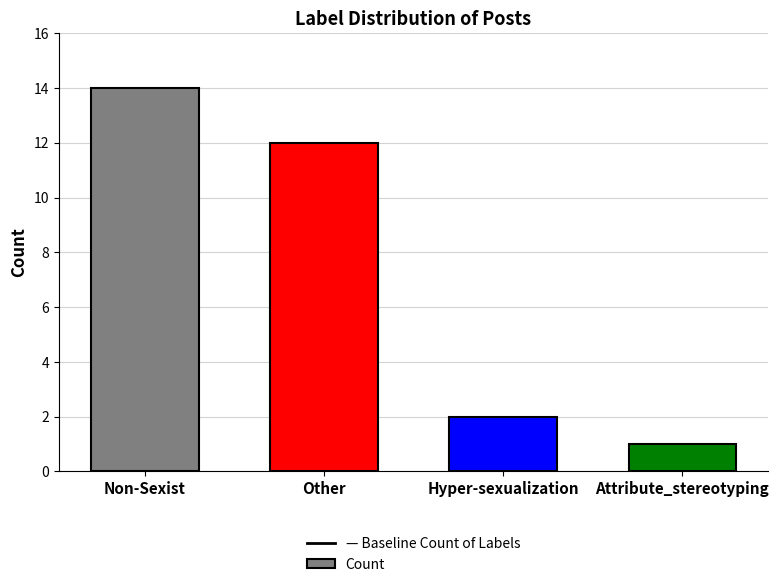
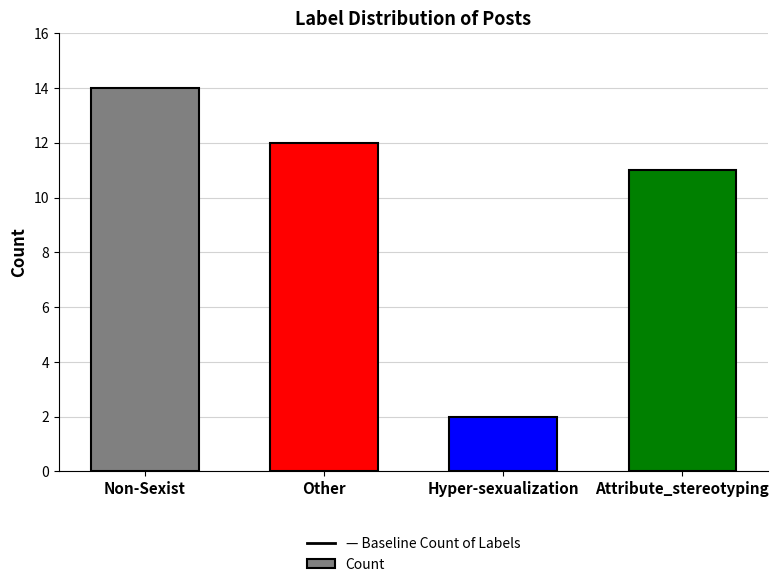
Attribute_stereotyping: 1 -> 11
